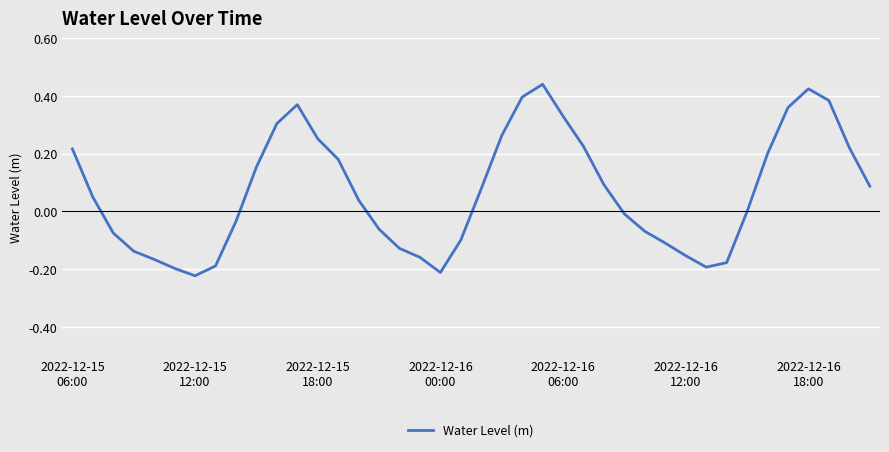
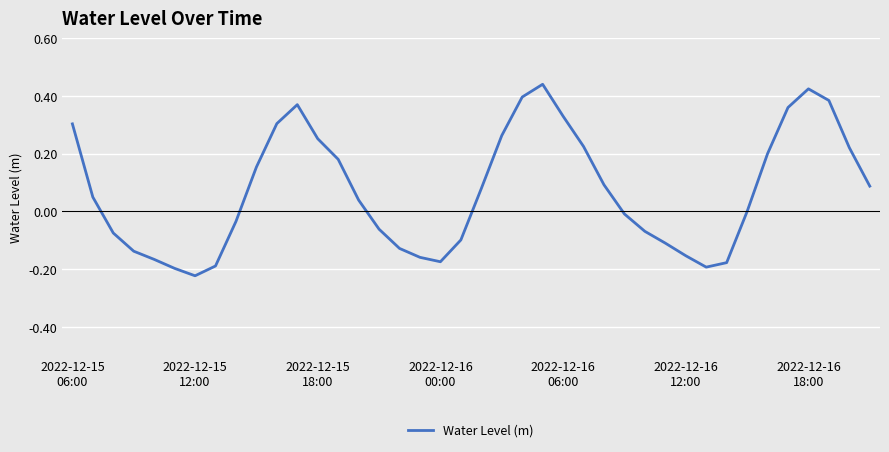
2022-12-15 06:00: 0.22 -> 0.30
2022-12-16 00:00: -0.21 -> -0.17
